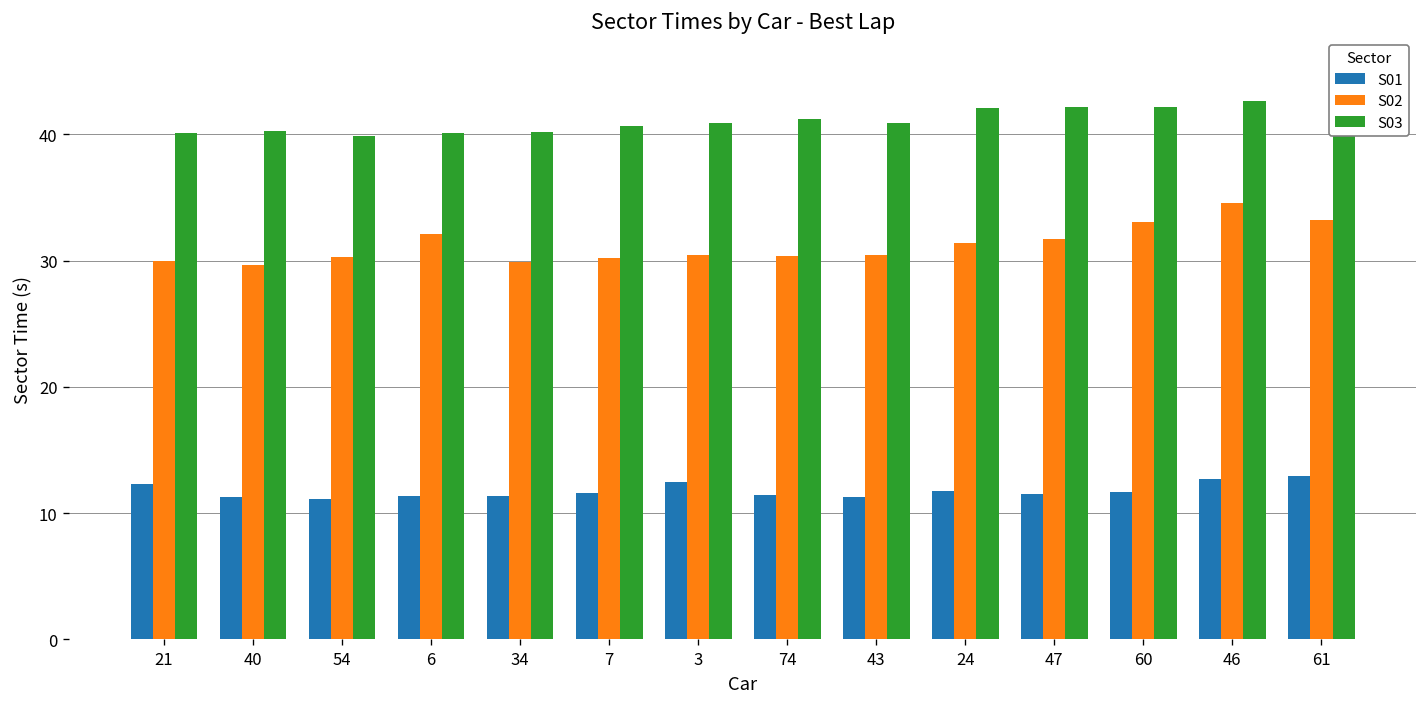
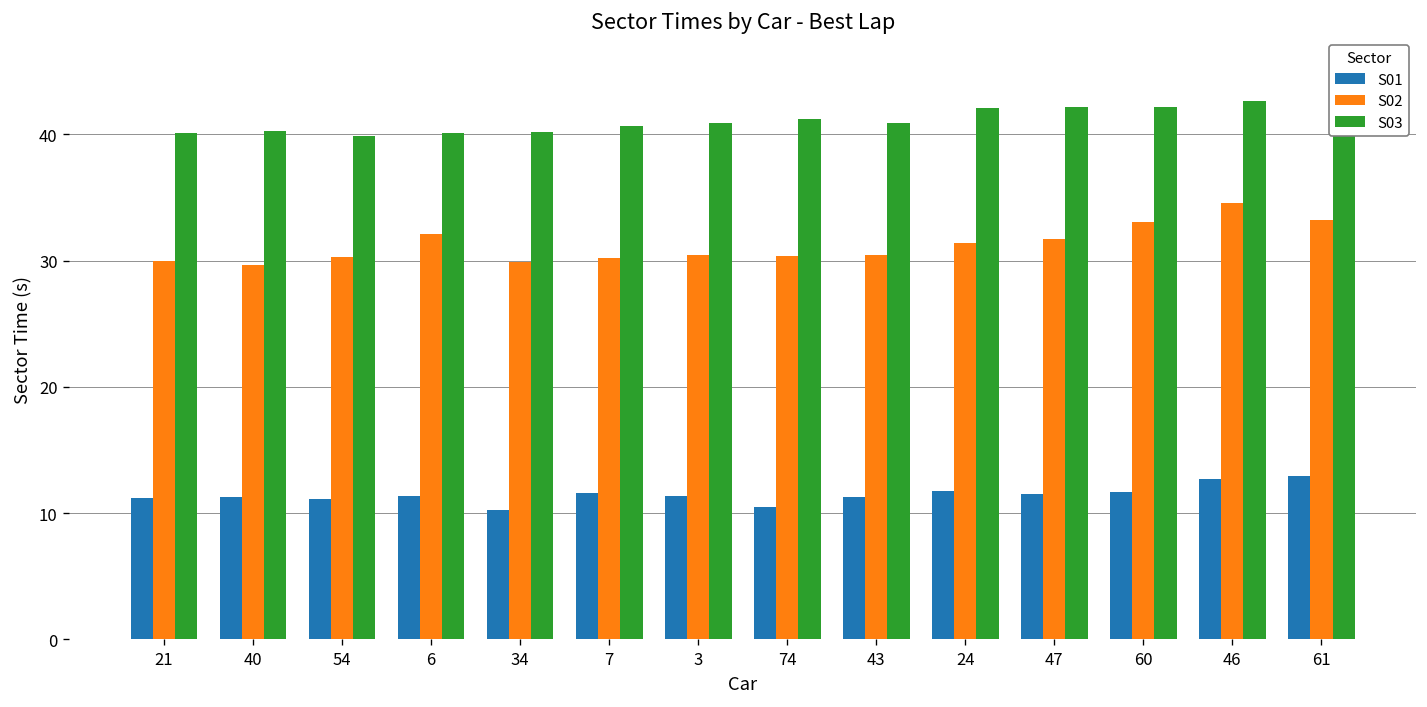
S01, 21: 12.3 -> 11.2
S01, 34: 11.4 -> 10.2
S01, 3: 12.4 -> 11.4
S01, 74: 11.4 -> 10.5
